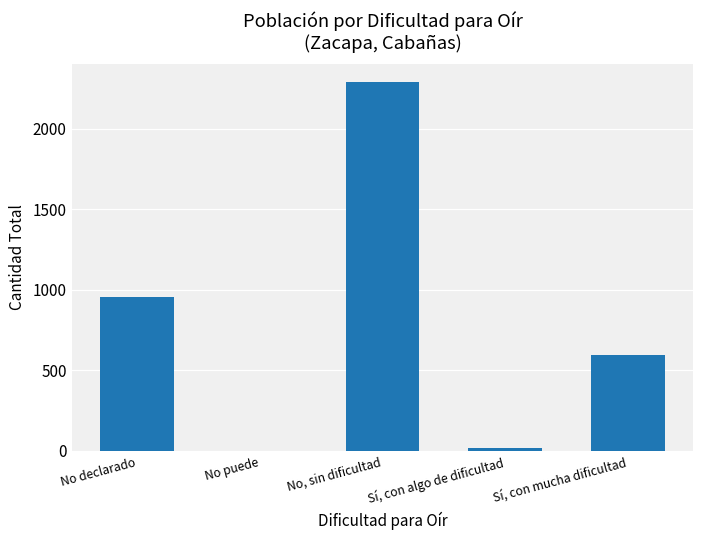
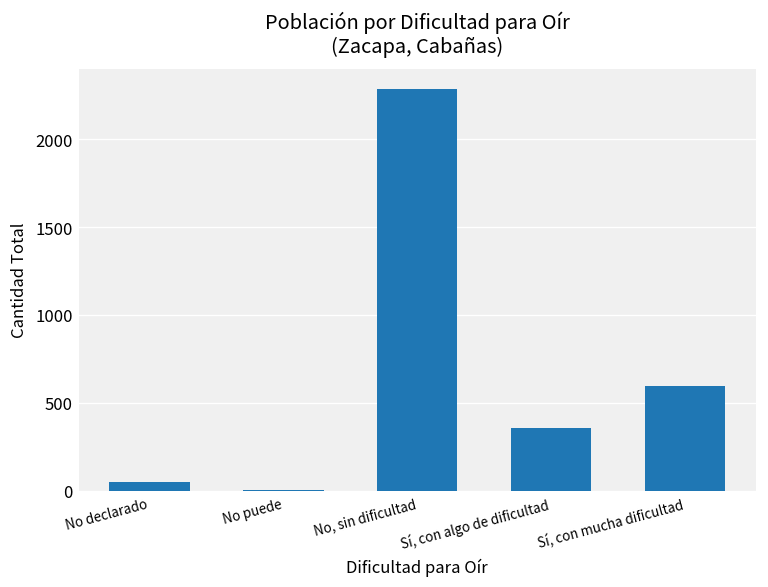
No declarado: 960 -> 50
Sí, con algo de dificultad: 20 -> 360
